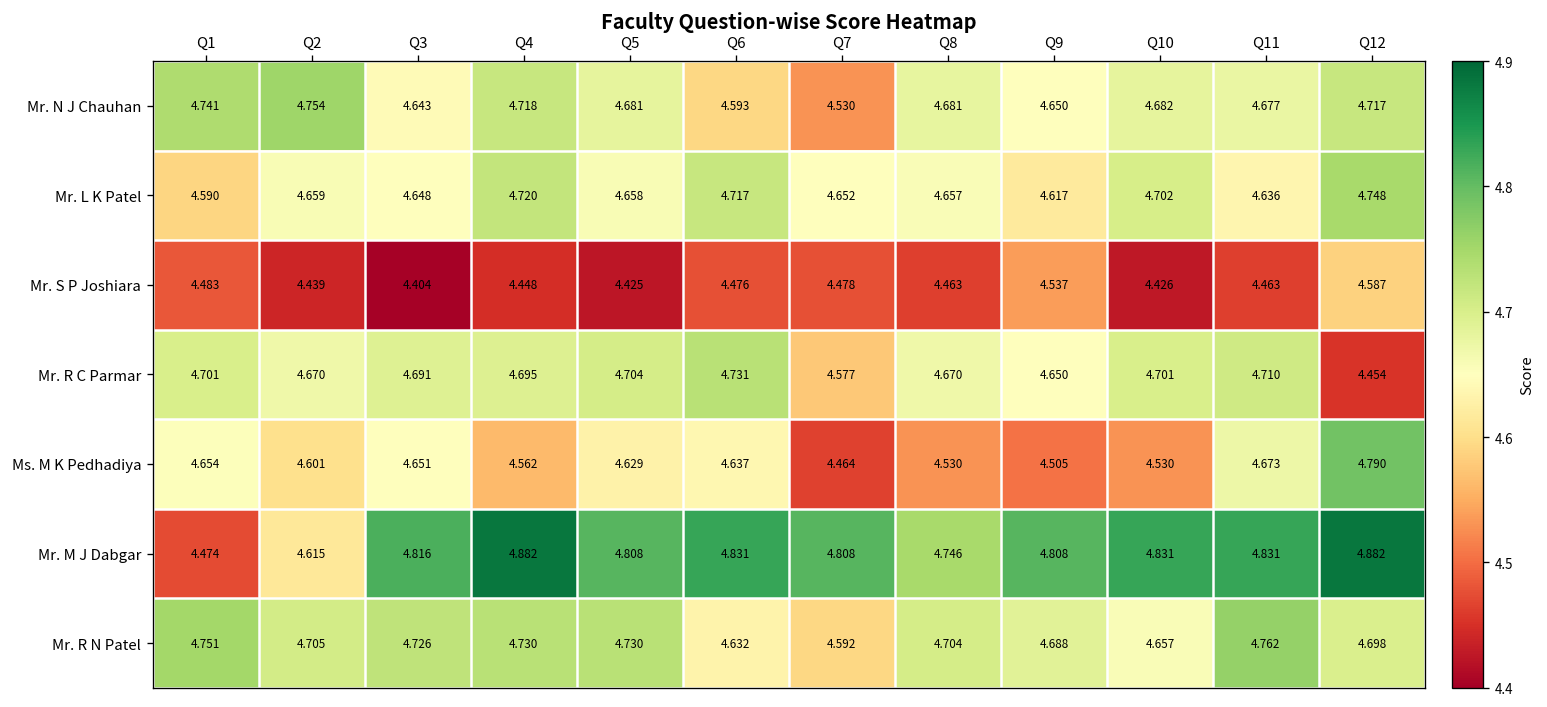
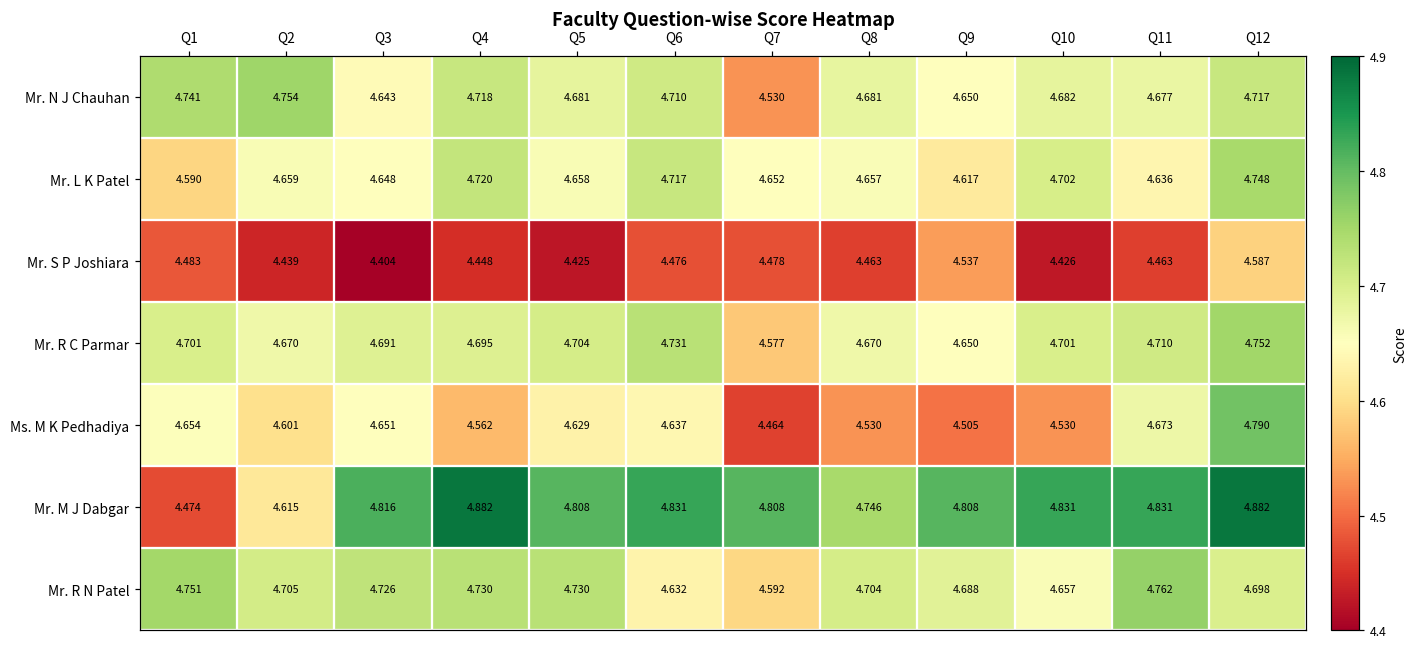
Mr. N J Chauhan, Q6: 4.593 -> 4.710
Mr. R C Parmar, Q12: 4.454 -> 4.752
